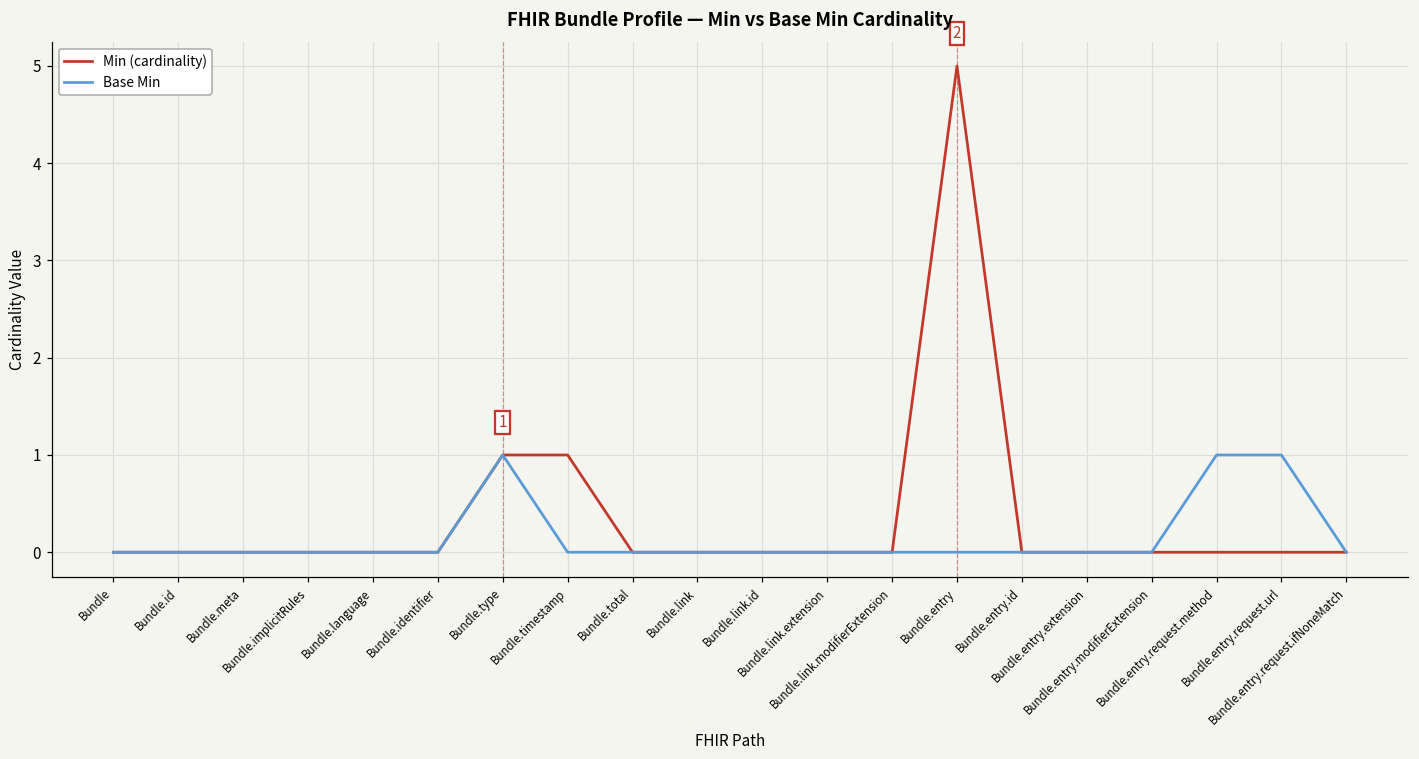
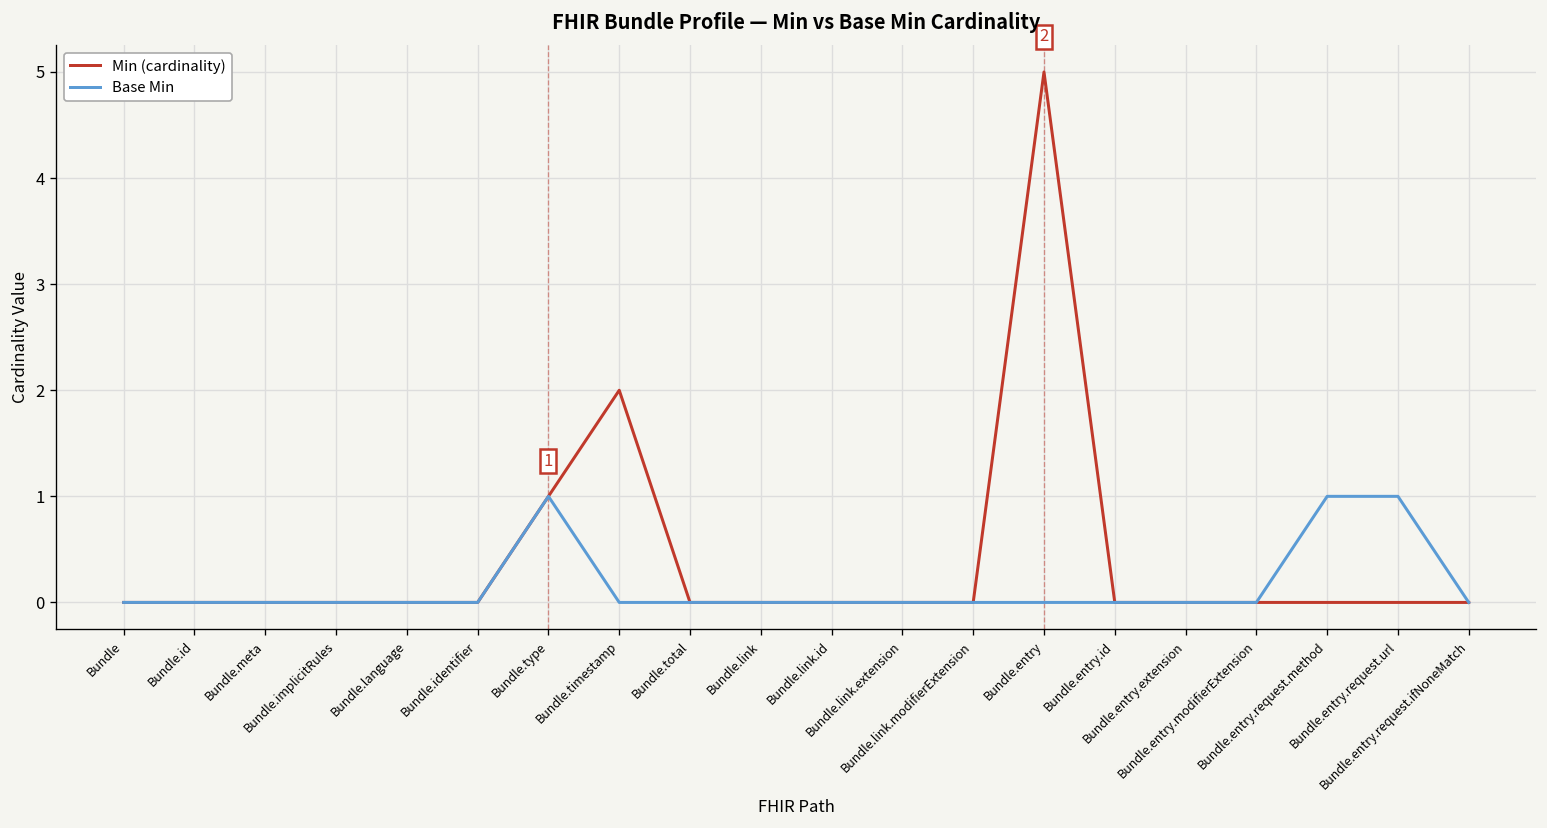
Min (cardinality), Bundle.timestamp: 1 -> 2
